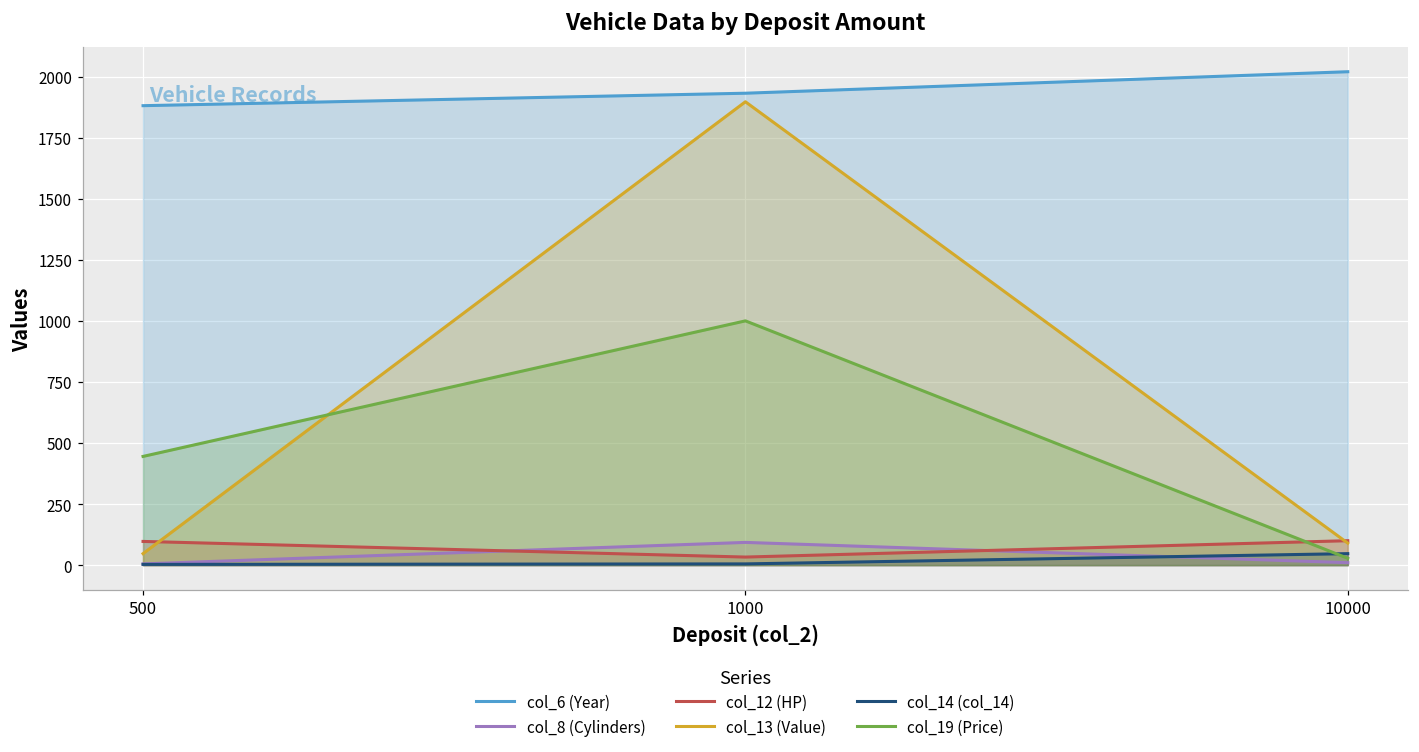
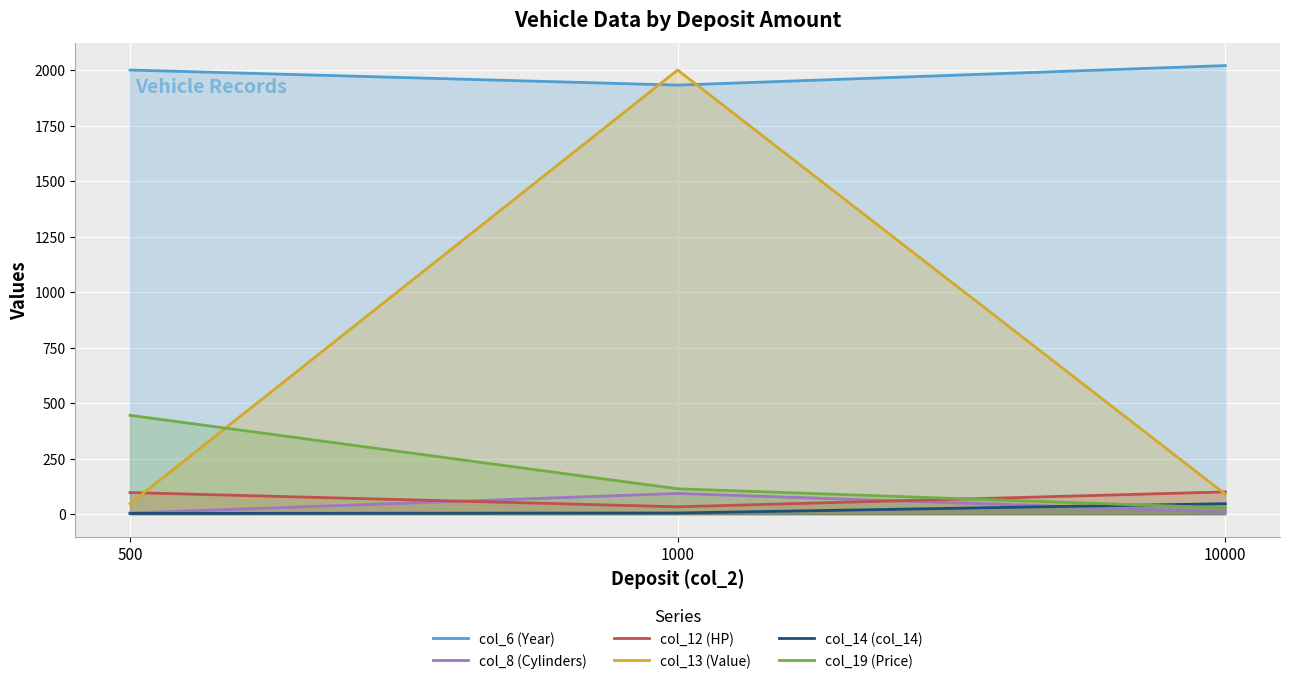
col_6 (Year), 500: 1880 -> 2000
col_13 (Value), 1000: 1900 -> 2000
col_19 (Price), 1000: 1000 -> 110
